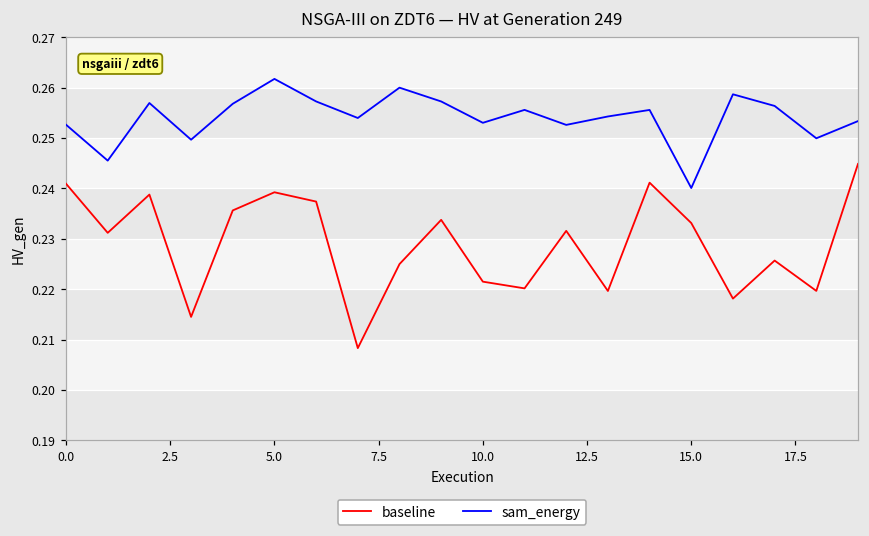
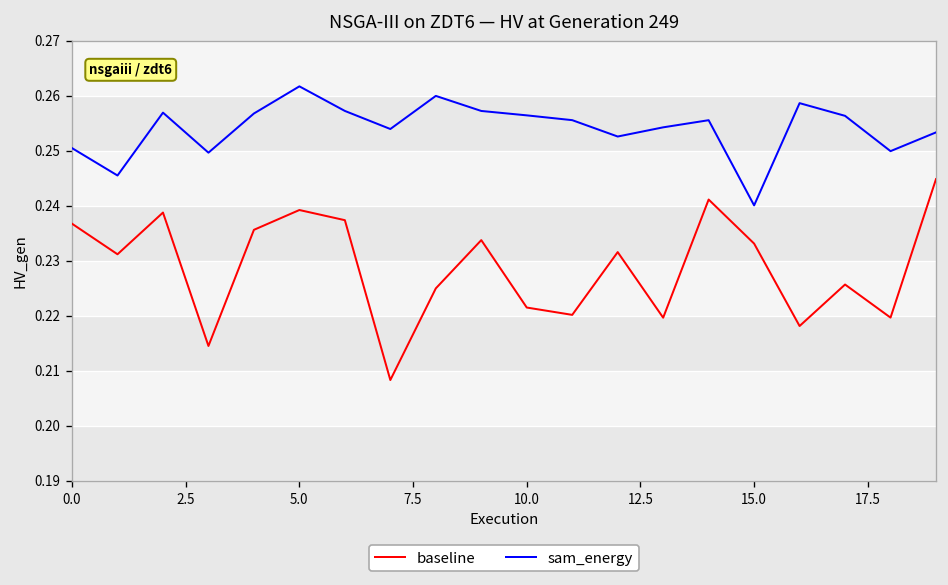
baseline, 0.0: 0.241 -> 0.237
sam_energy, 0.0: 0.253 -> 0.250
sam_energy, 10.0: 0.253 -> 0.256
